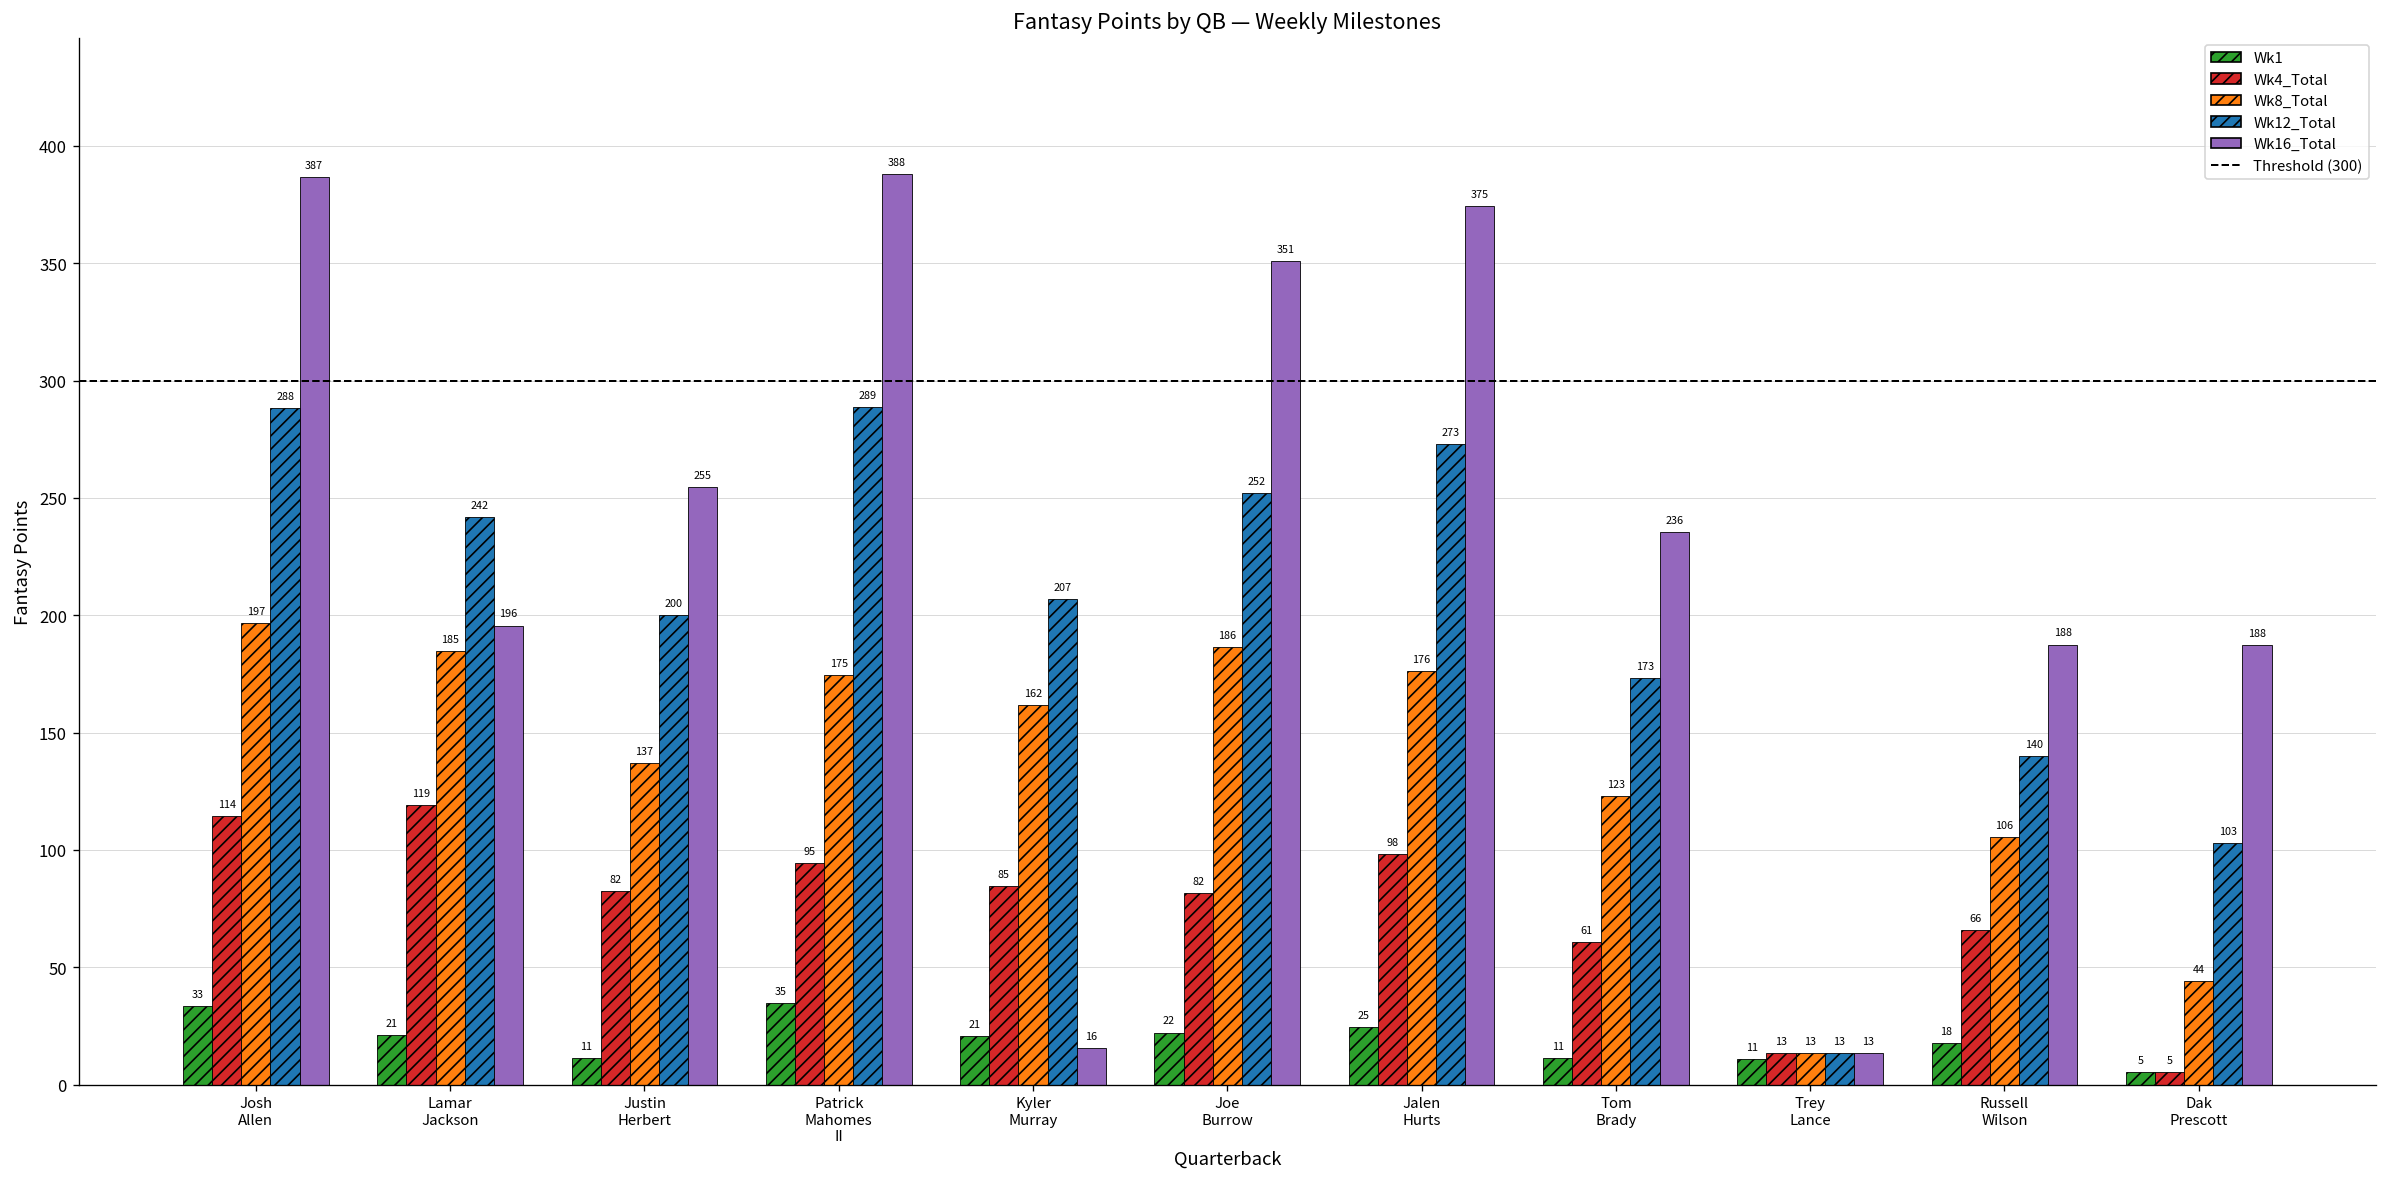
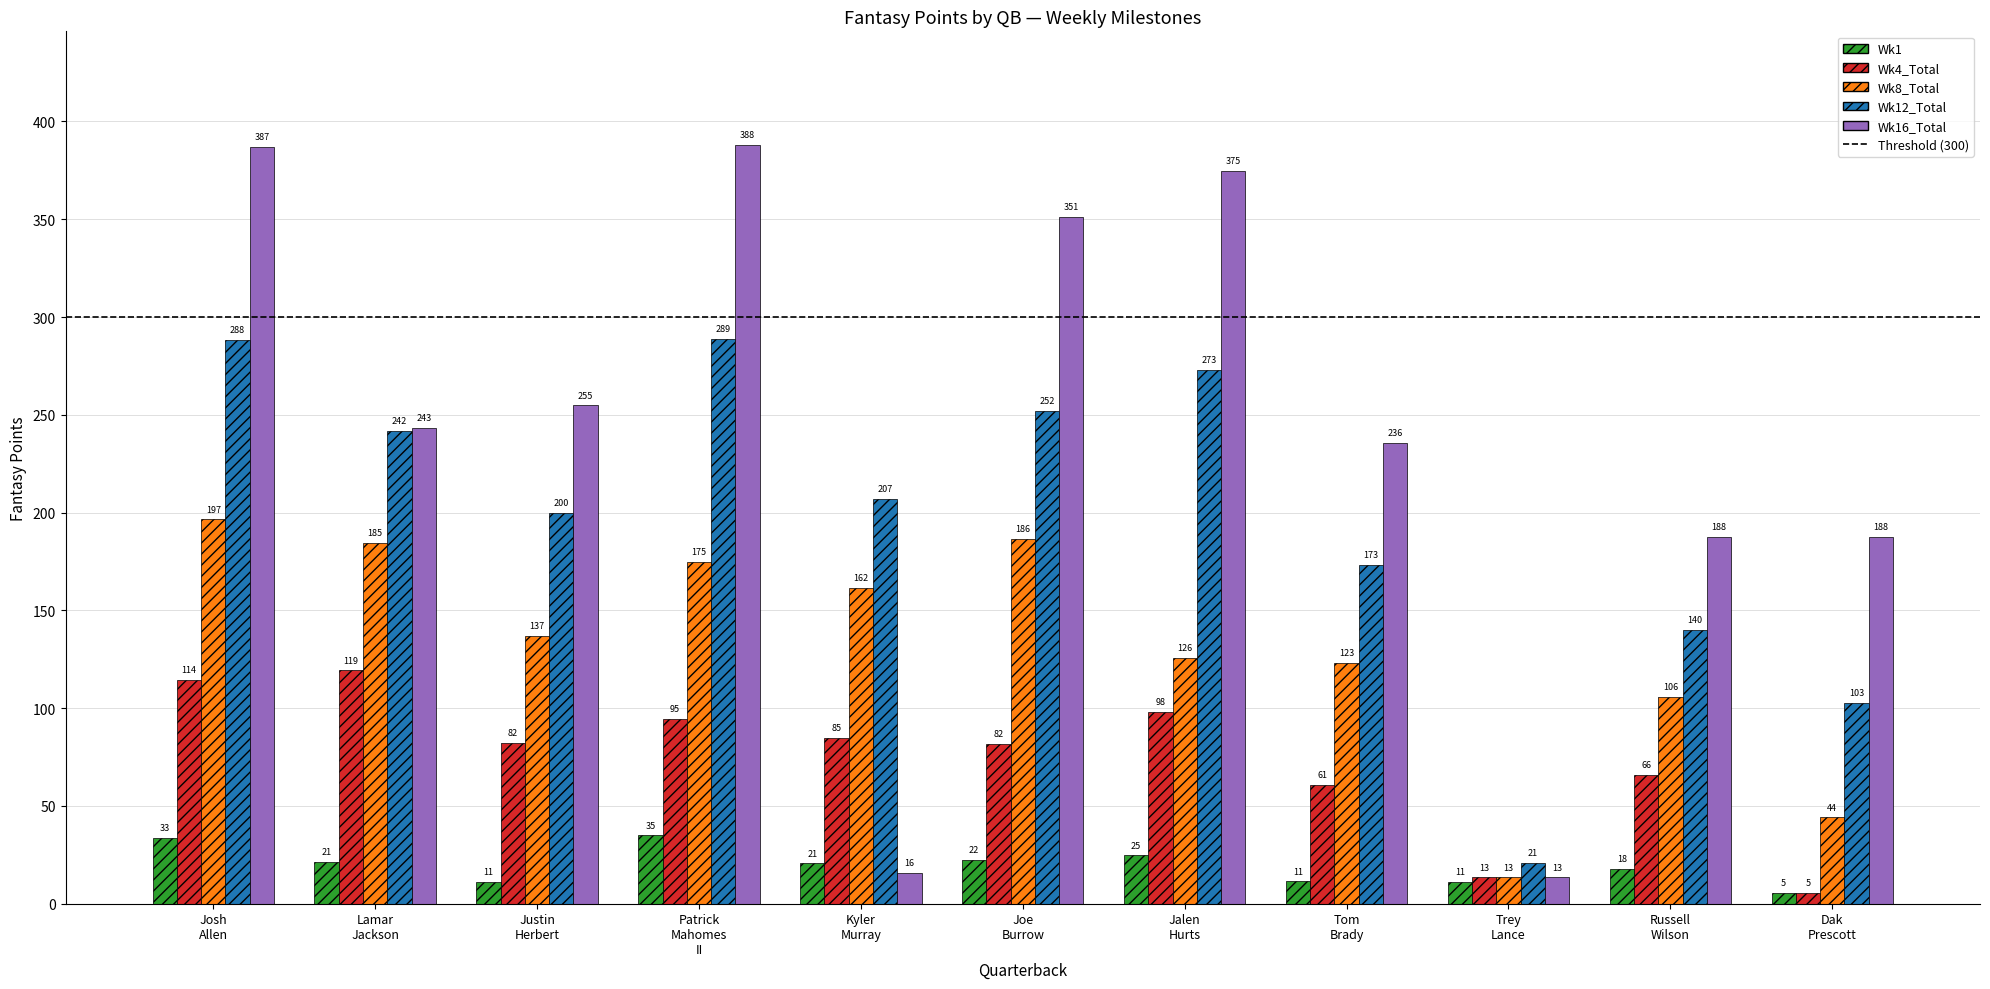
Wk16_Total, Lamar Jackson: 196 -> 243
Wk8_Total, Jalen Hurts: 176 -> 126
Wk12_Total, Trey Lance: 13 -> 21
